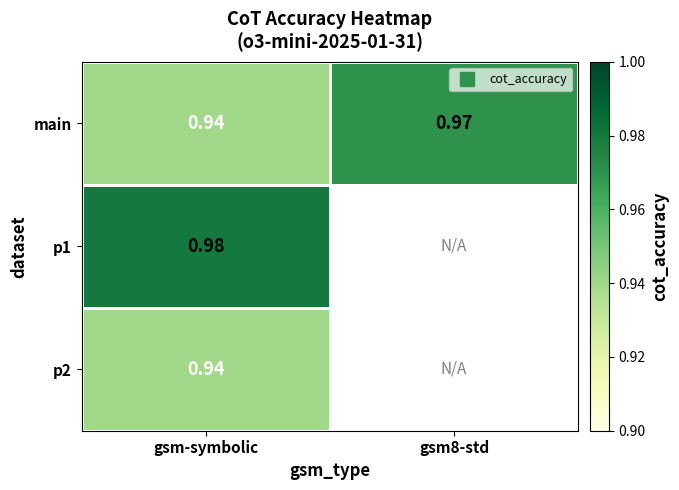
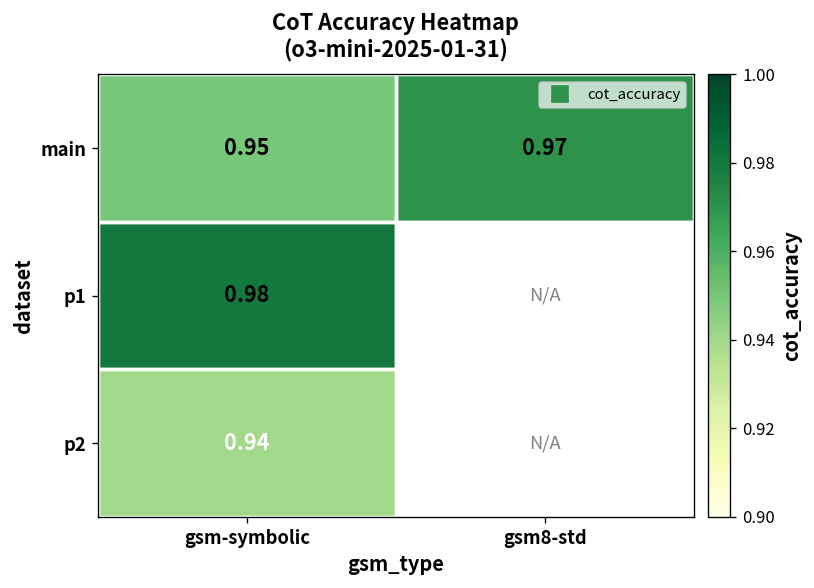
main, gsm-symbolic: 0.94 -> 0.95
